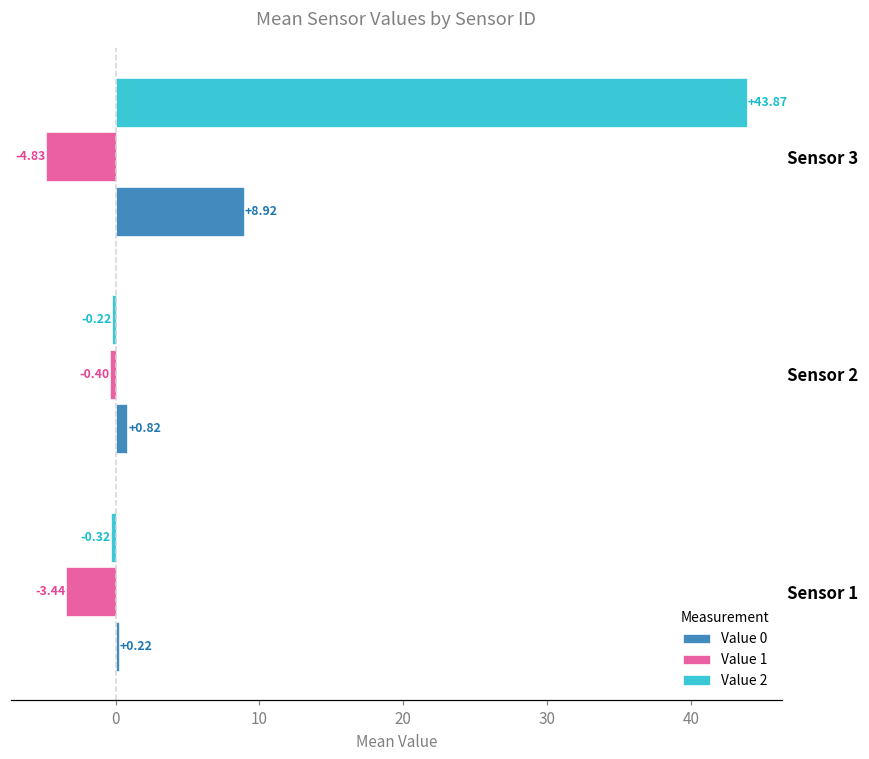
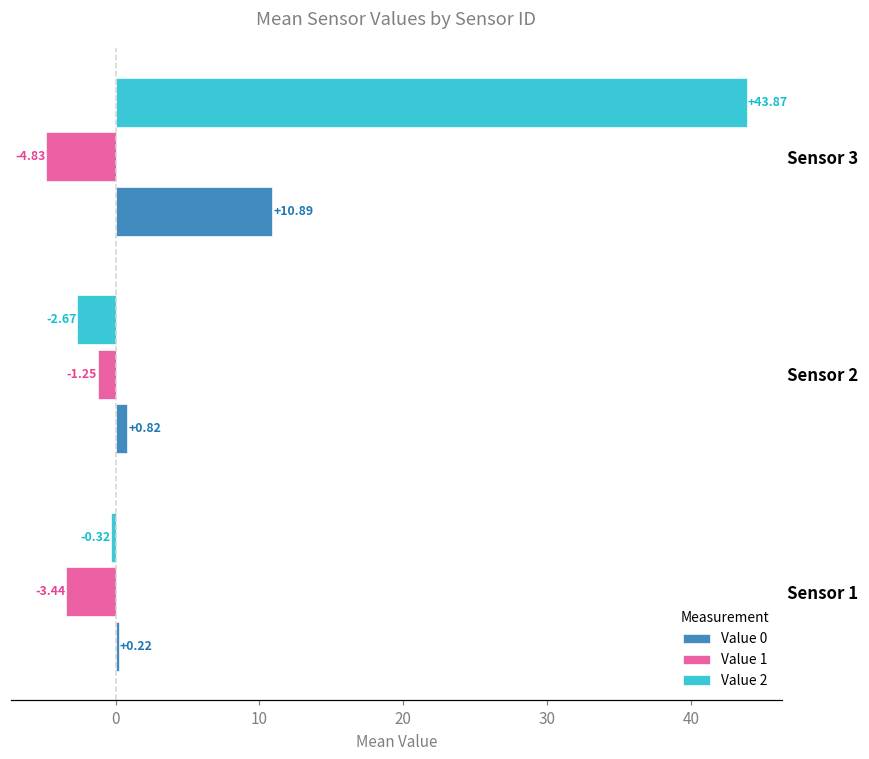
Value 0, Sensor 3: +8.92 -> +10.89
Value 2, Sensor 2: -0.22 -> -2.67
Value 1, Sensor 2: -0.40 -> -1.25
